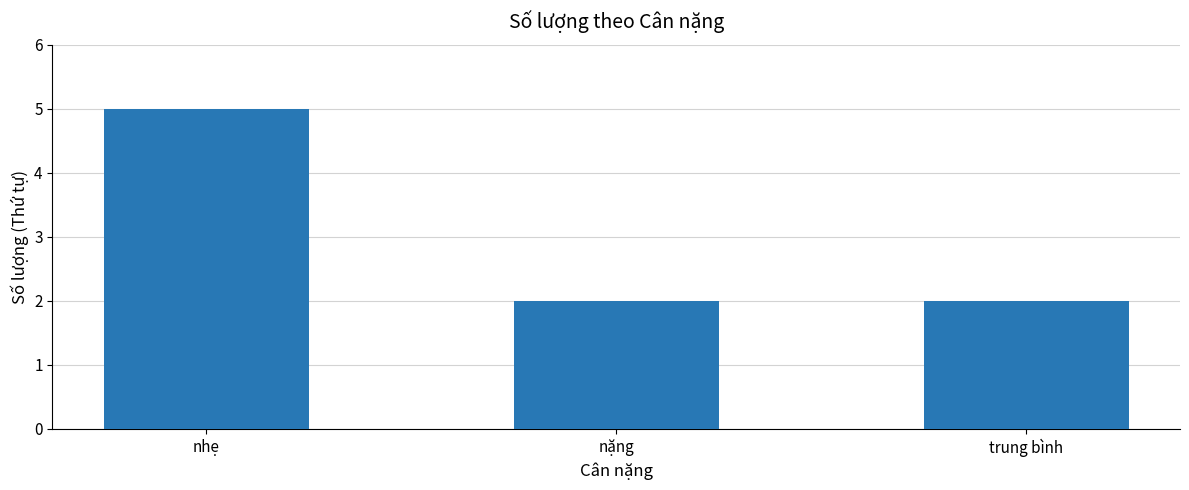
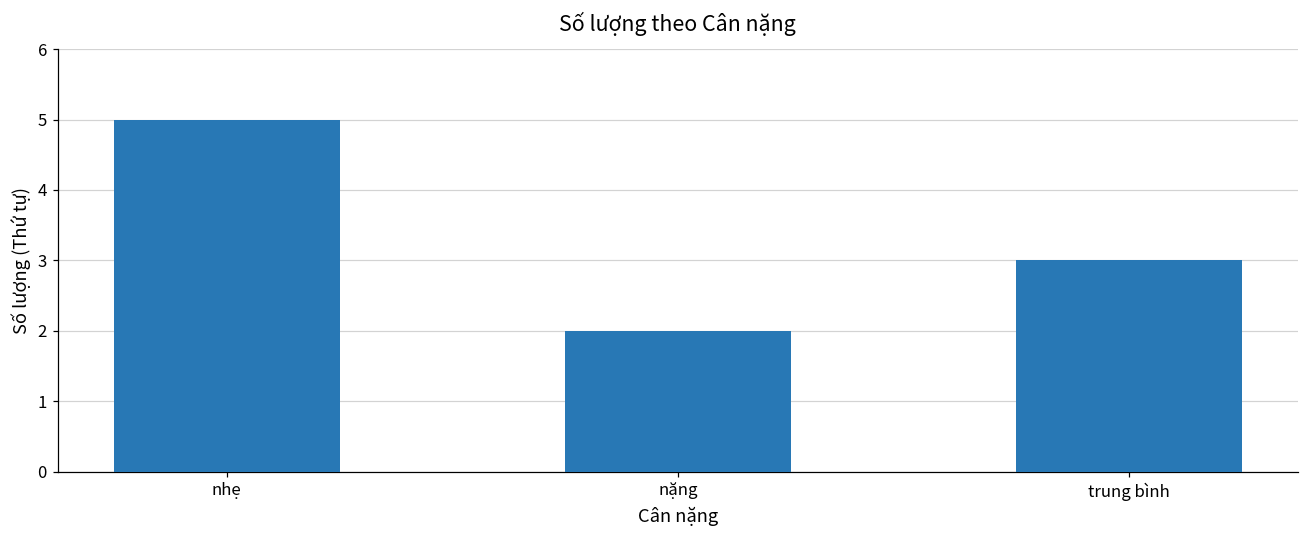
trung bình: 2 -> 3
